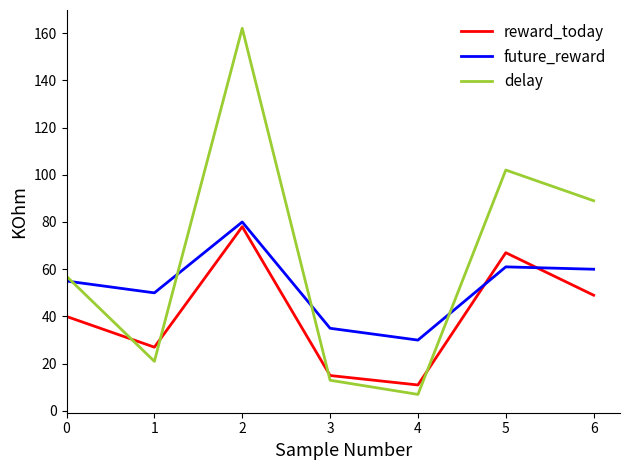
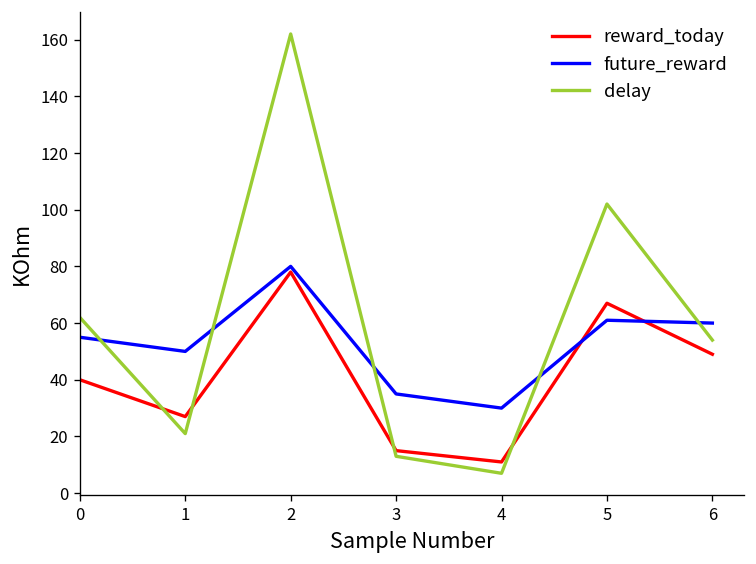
delay, 0: 57 -> 62
delay, 6: 89 -> 54
